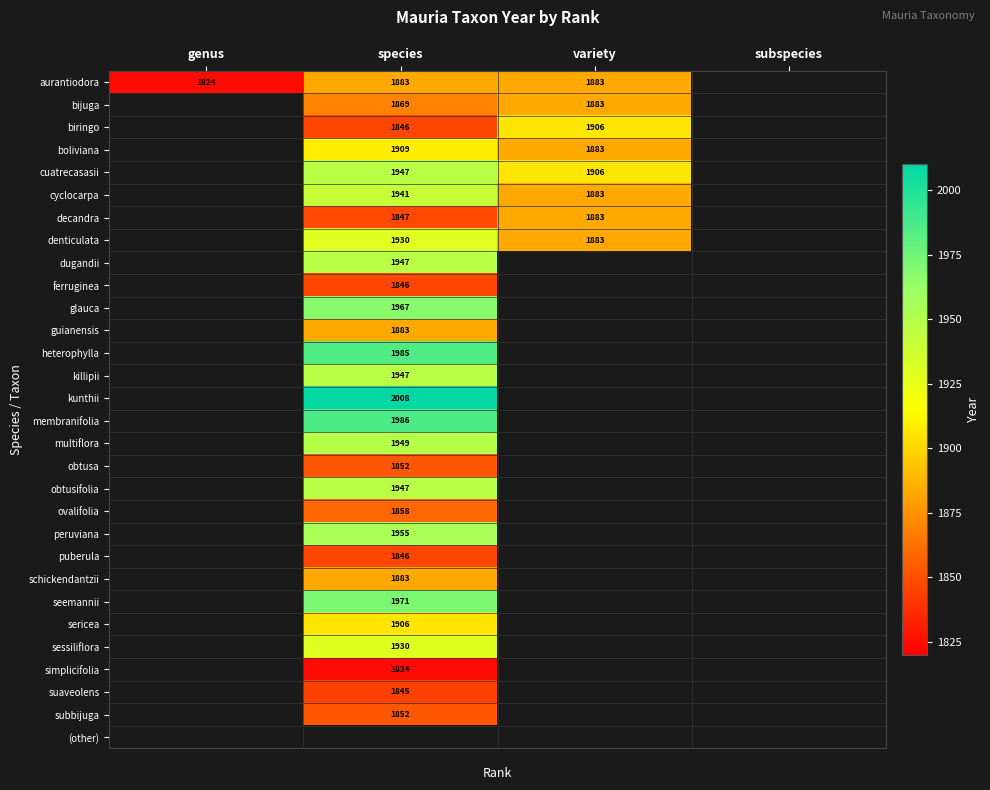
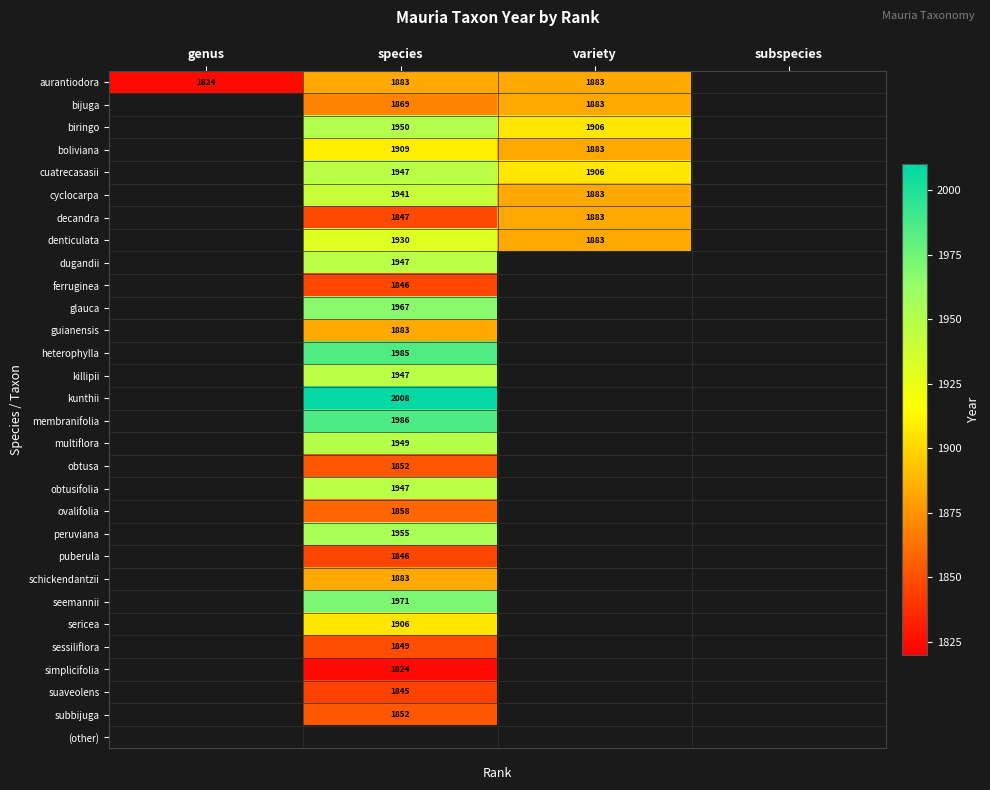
biringo, species: 1846 -> 1950
sessiliflora, species: 1930 -> 1849
